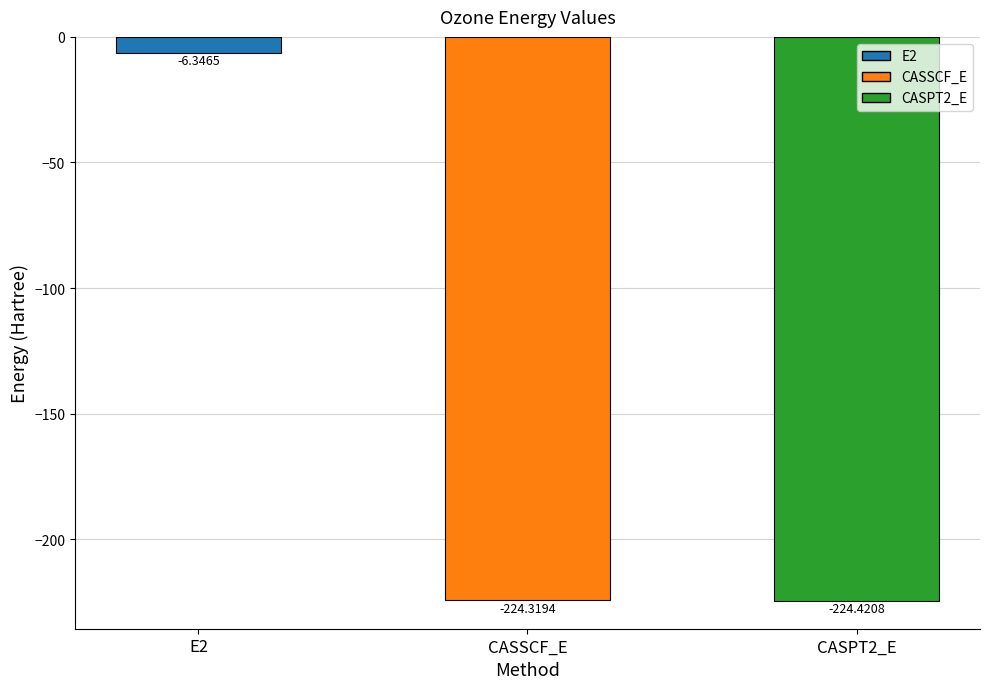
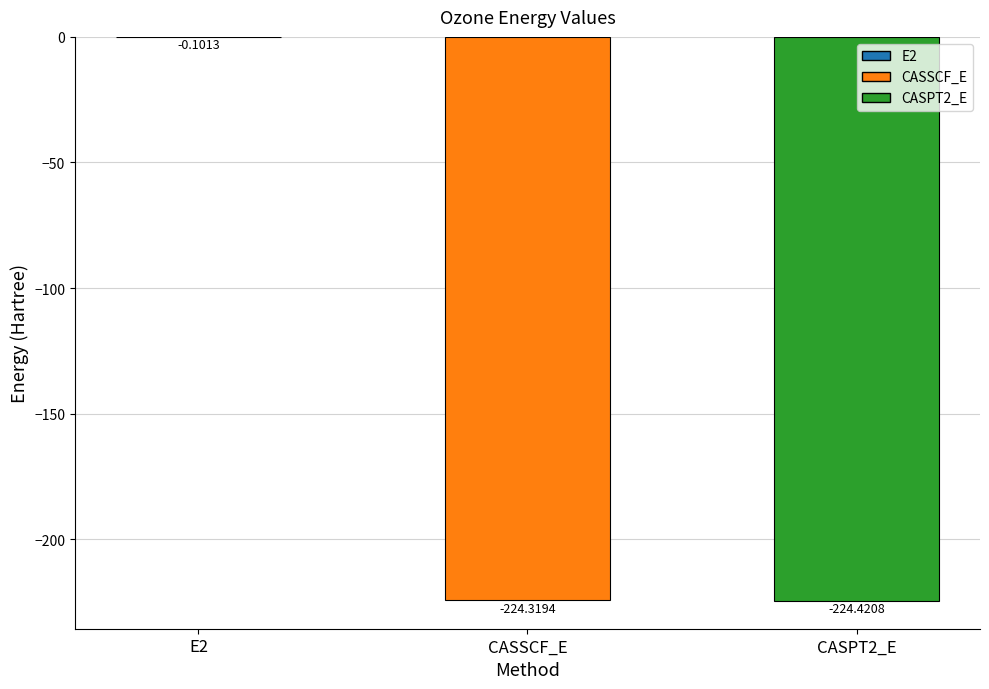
E2: -6.3465 -> -0.1013
